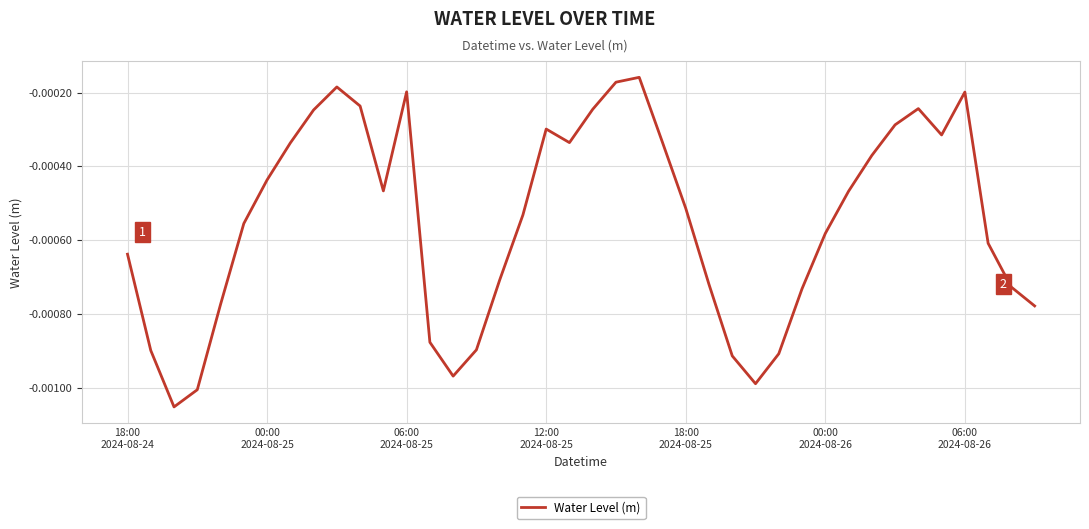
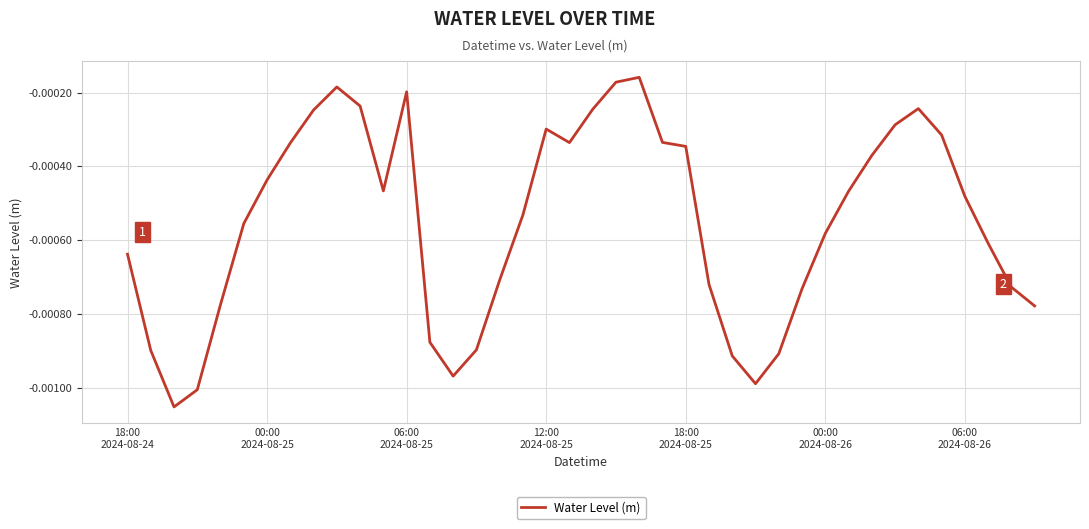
18:00 2024-08-25: -0.00051 -> -0.00035
06:00 2024-08-26: -0.00020 -> -0.00048
